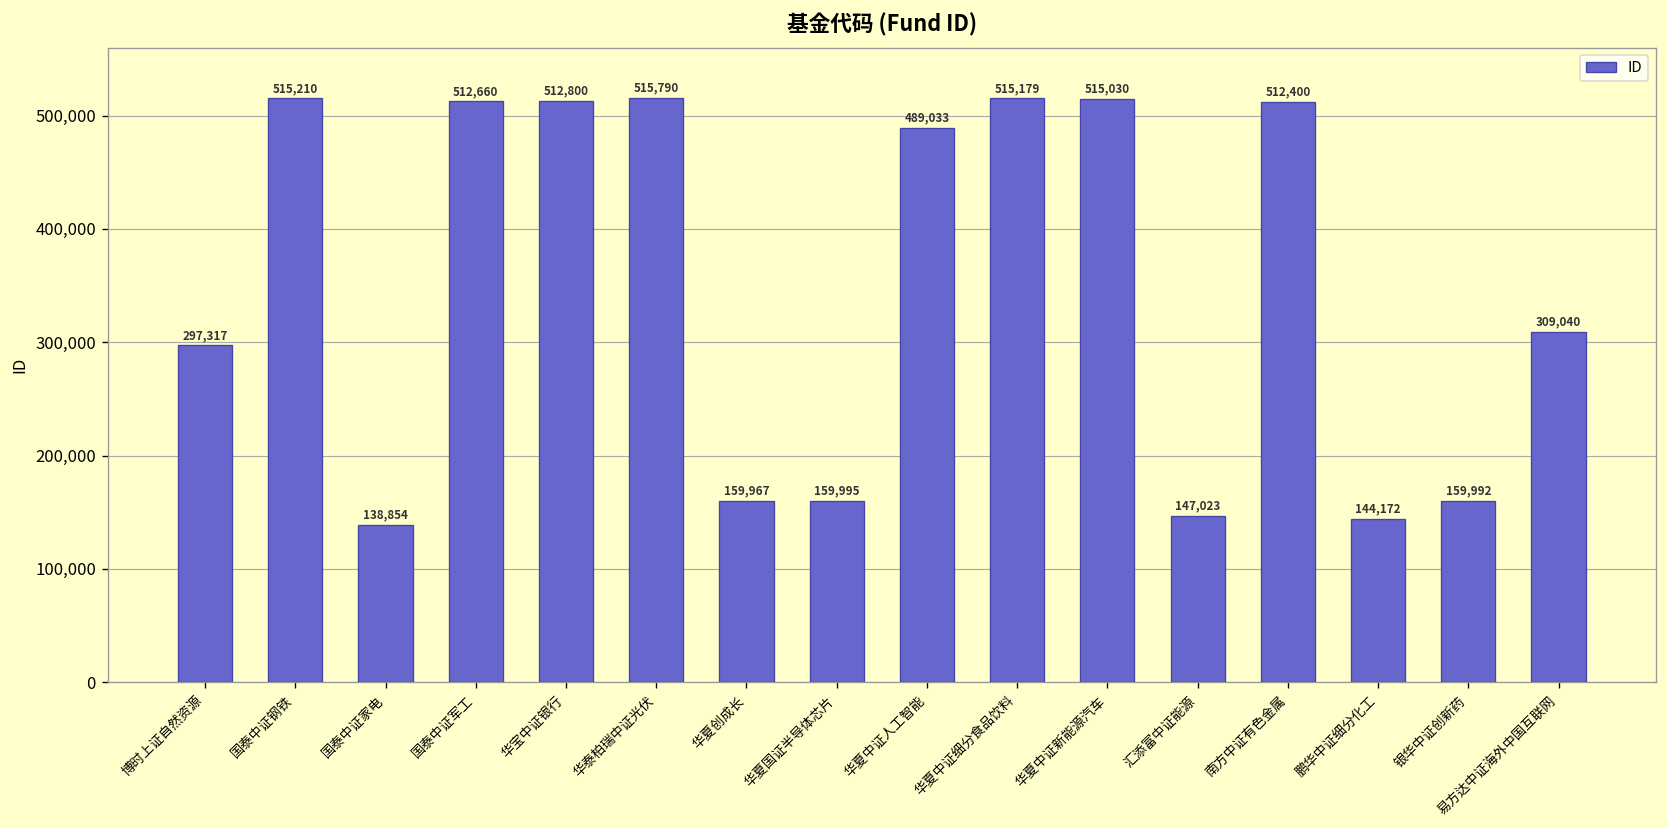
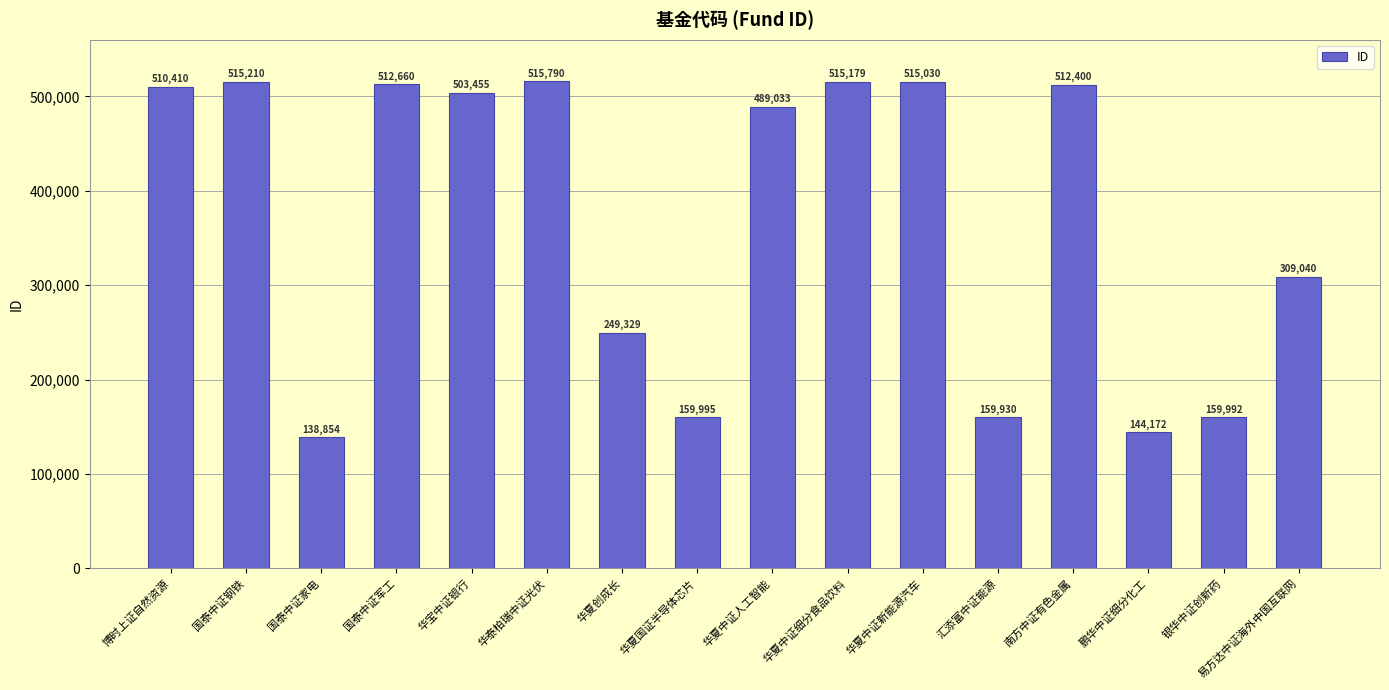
博时上证自然资源: 297,317 -> 510,410
华宝中证银行: 512,800 -> 503,455
华夏创成长: 159,967 -> 249,329
汇添富中证能源: 147,023 -> 159,930
